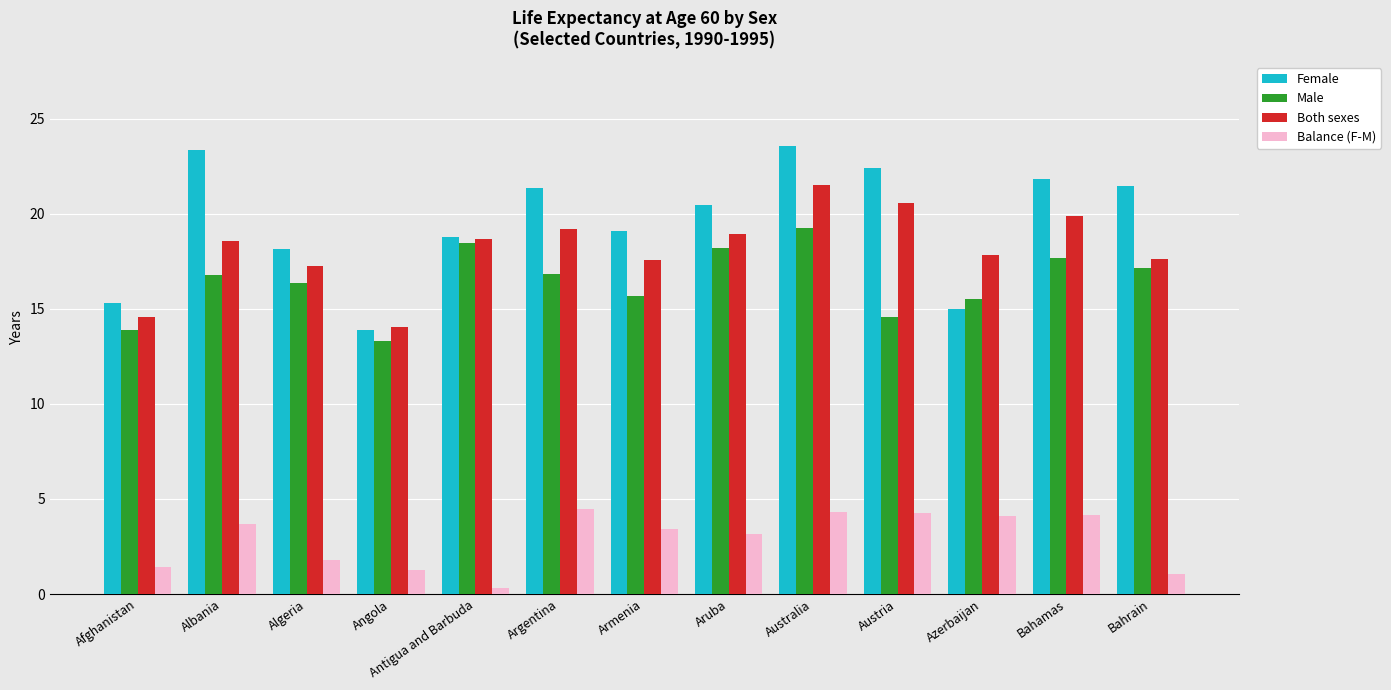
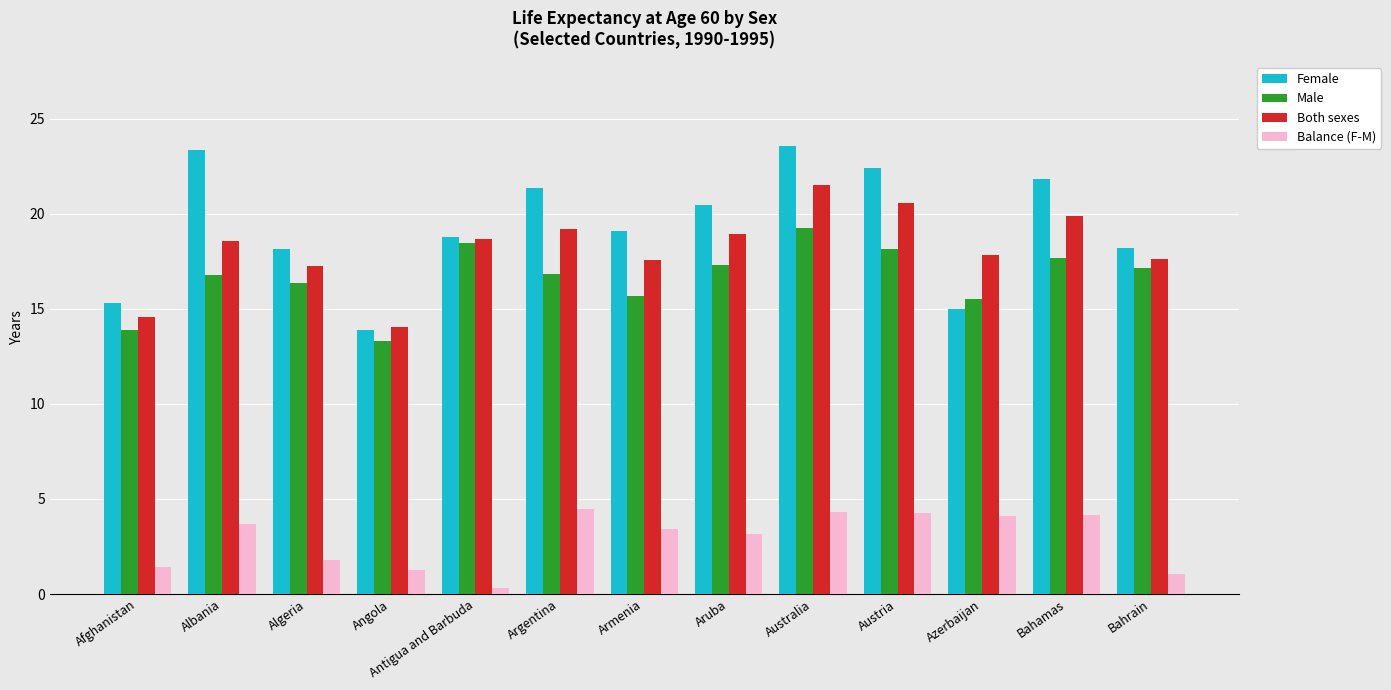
Male, Aruba: 18.2 -> 17.3
Male, Austria: 14.6 -> 18.1
Female, Bahrain: 21.5 -> 18.2
